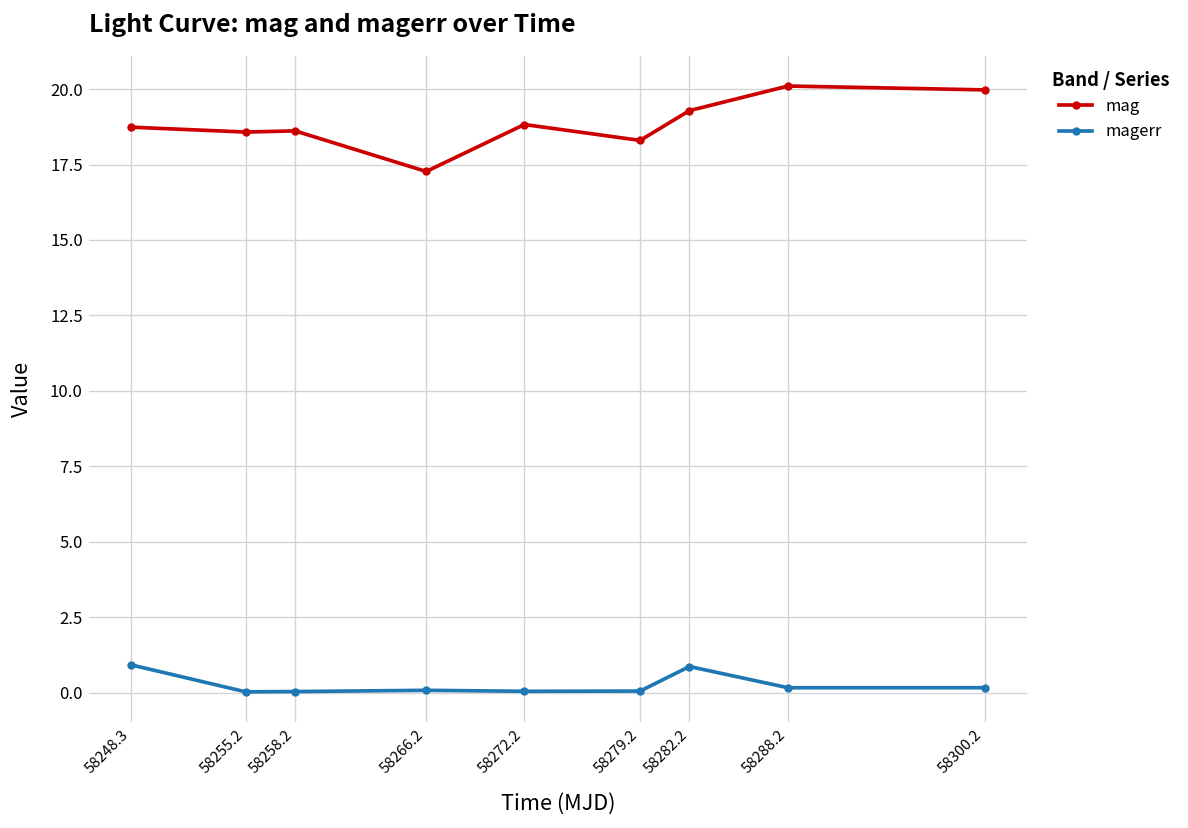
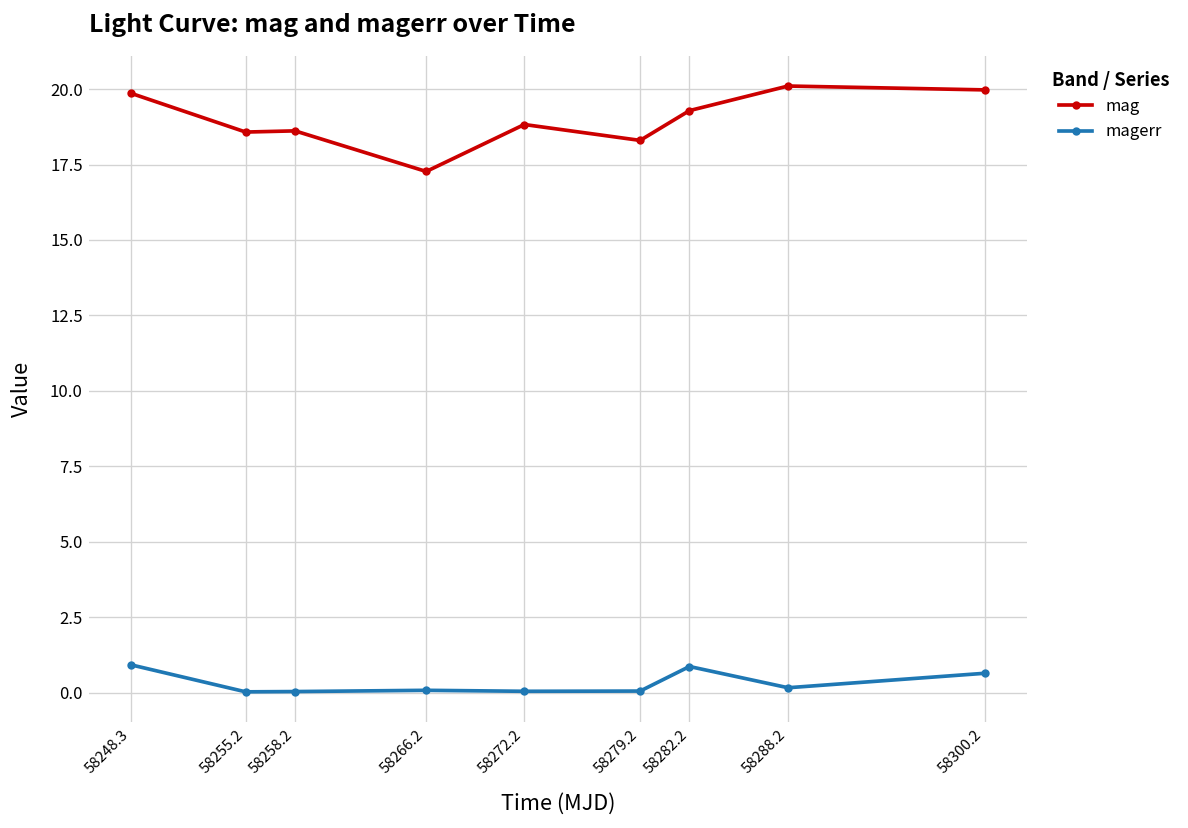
mag, 58248.3: 18.7 -> 19.9
magerr, 58300.2: 0.2 -> 0.6
